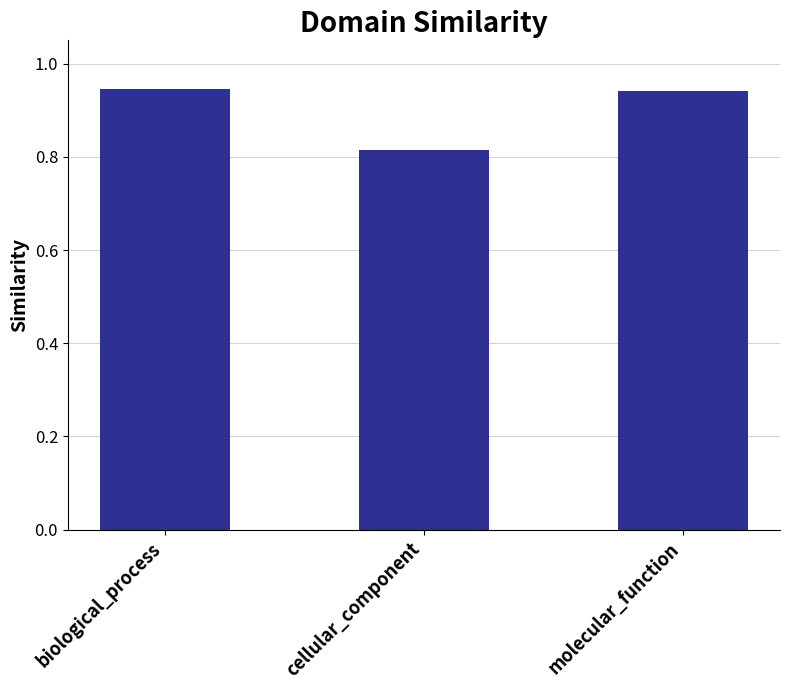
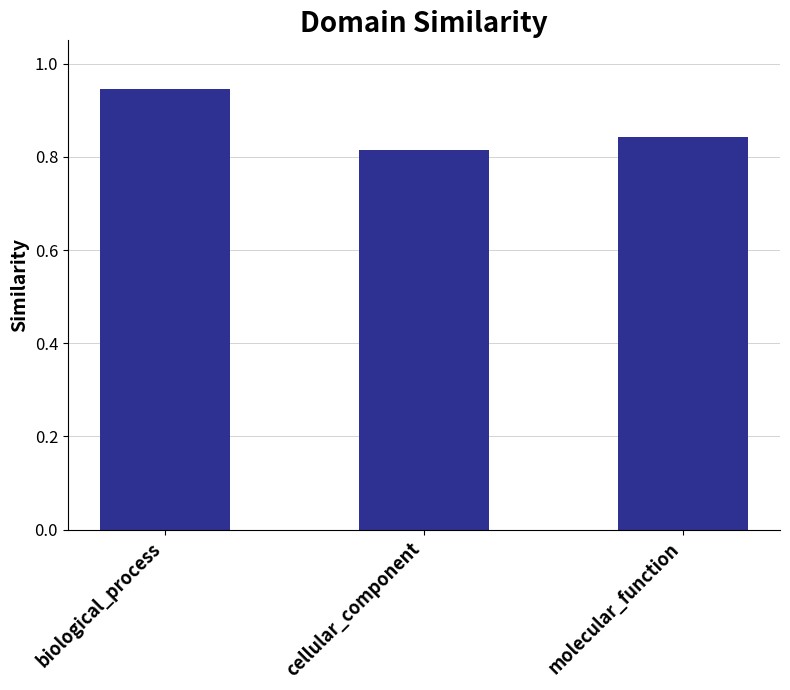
molecular_function: 0.94 -> 0.84
